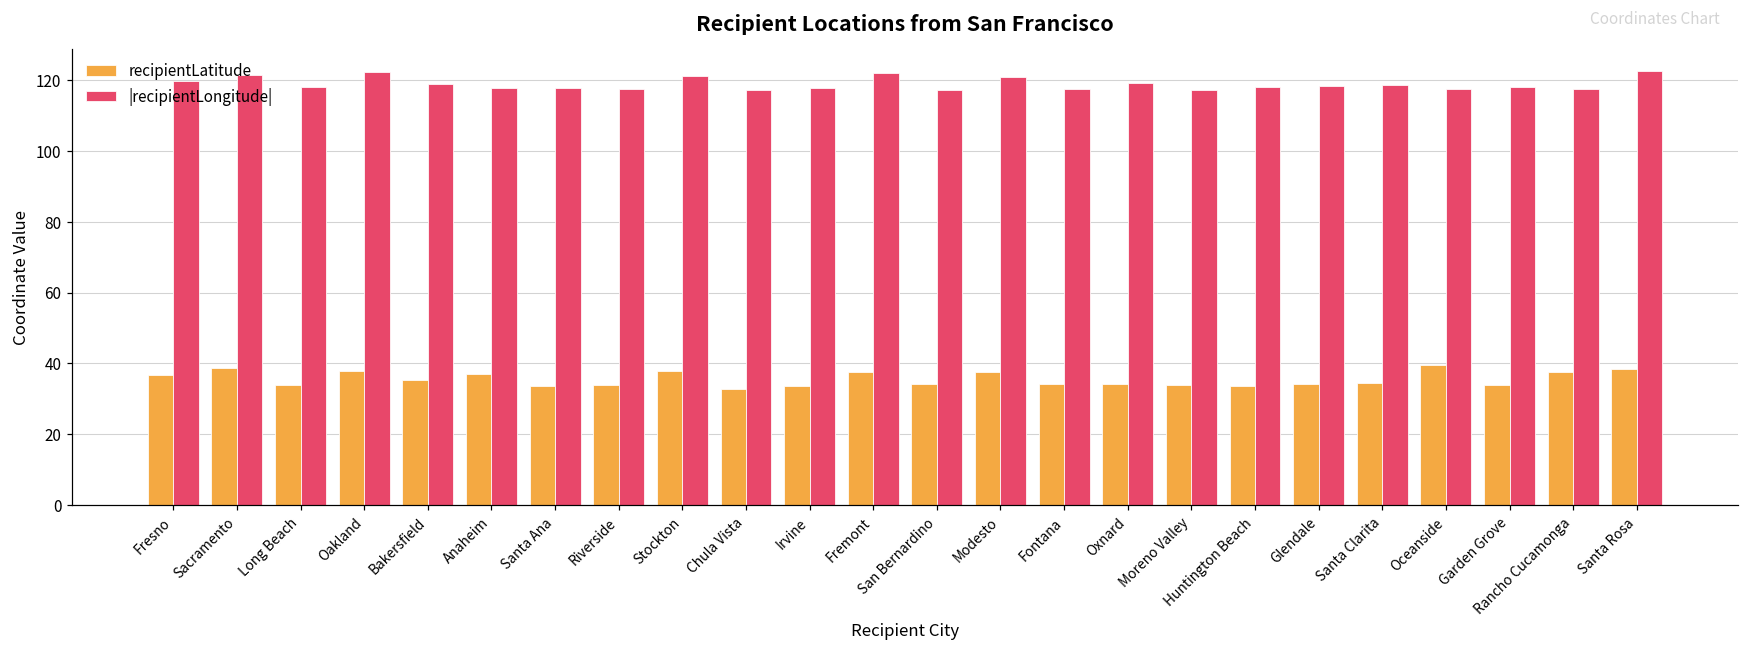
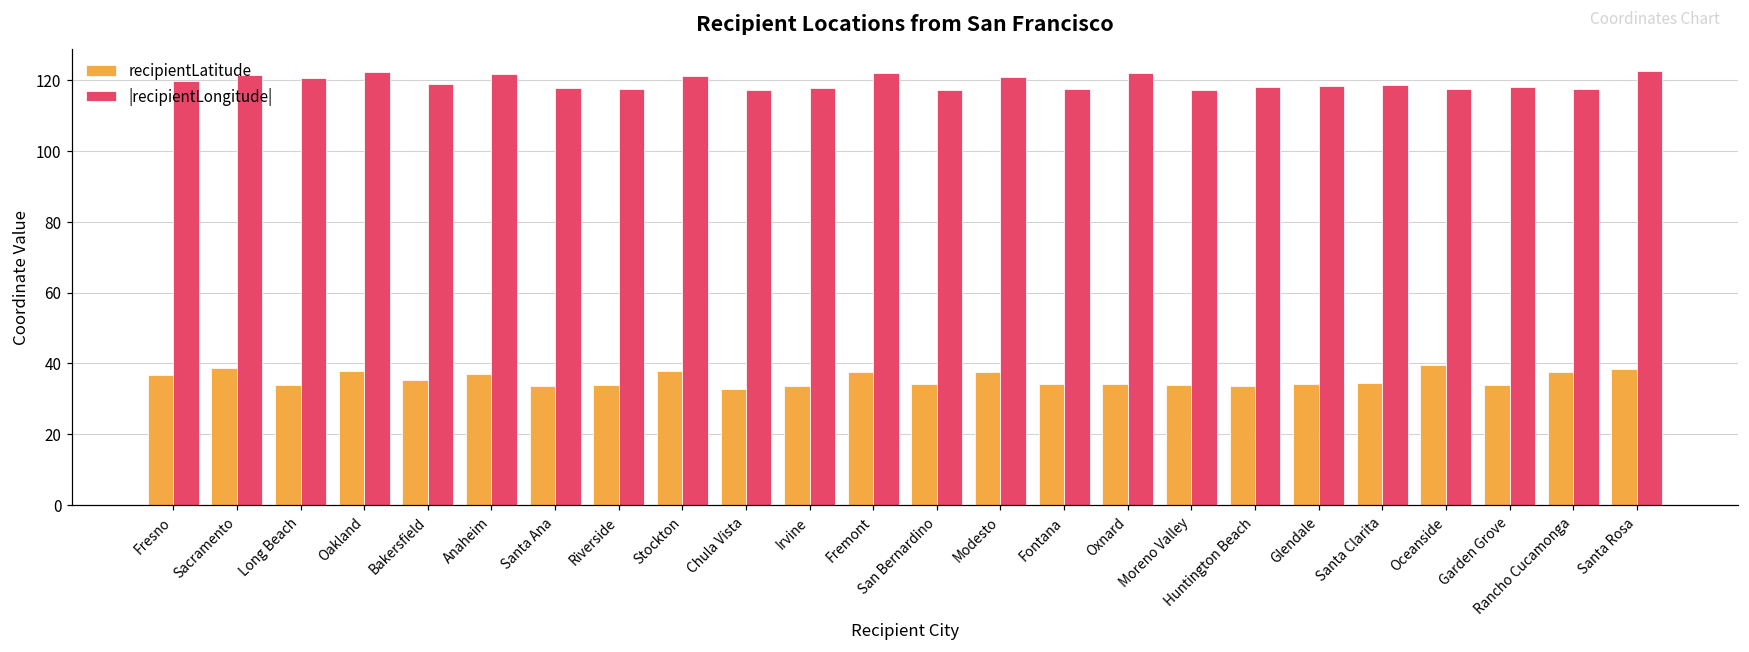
|recipientLongitude|, Long Beach: 118 -> 121
|recipientLongitude|, Anaheim: 118 -> 122
|recipientLongitude|, Oxnard: 119 -> 122
